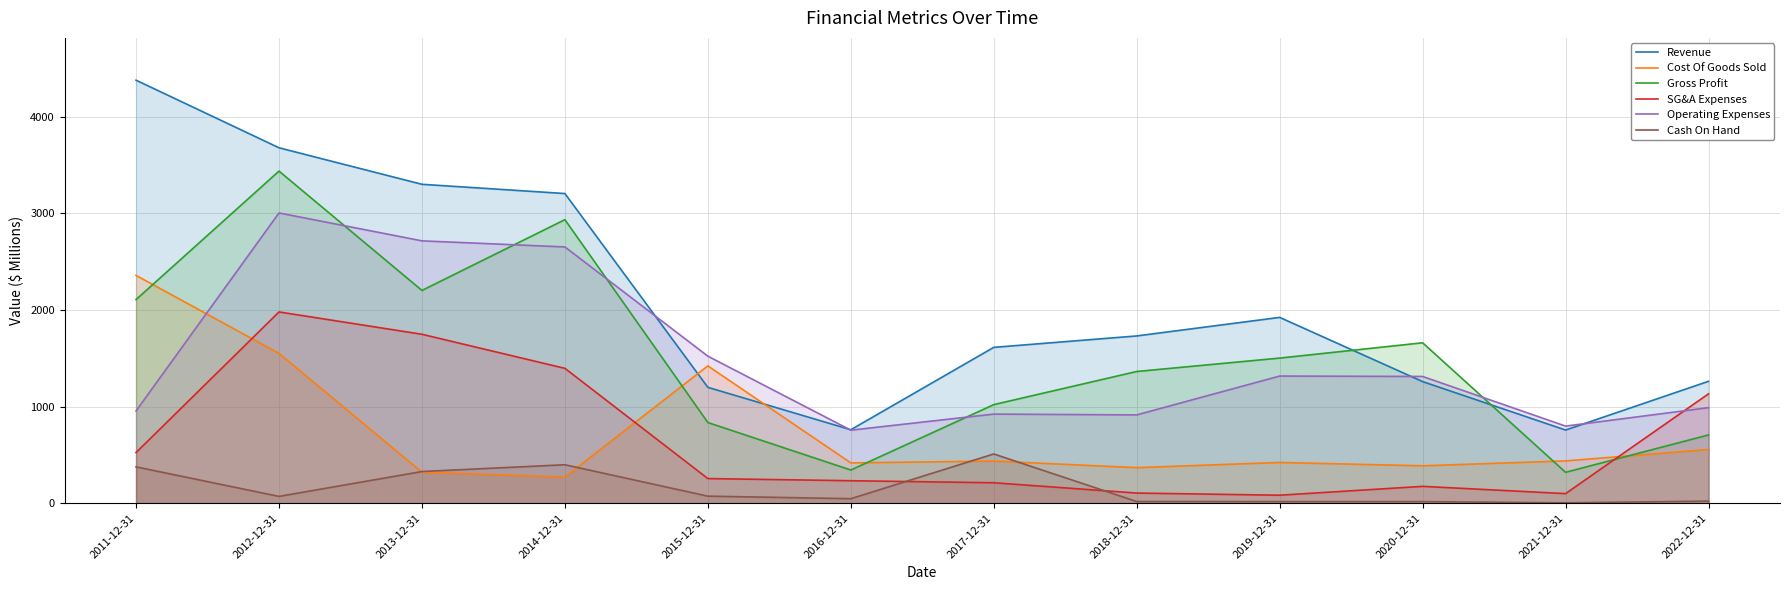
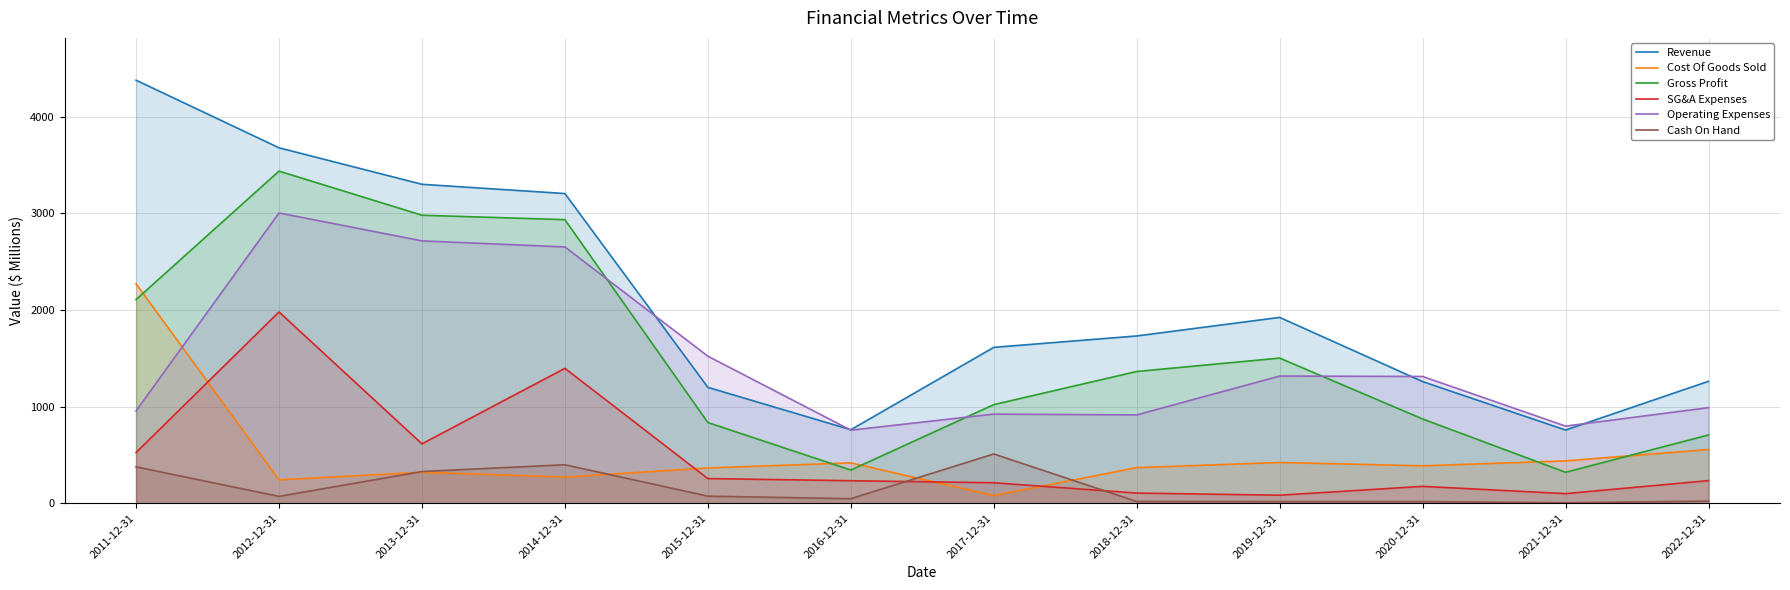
Cost Of Goods Sold, 2011-12-31: 2400 -> 2300
Cost Of Goods Sold, 2012-12-31: 1500 -> 200
Gross Profit, 2013-12-31: 2200 -> 3000
SG&A Expenses, 2013-12-31: 1700 -> 600
Cost Of Goods Sold, 2015-12-31: 1400 -> 400
Cost Of Goods Sold, 2017-12-31: 400 -> 100
Gross Profit, 2020-12-31: 1700 -> 900
SG&A Expenses, 2022-12-31: 1100 -> 200
